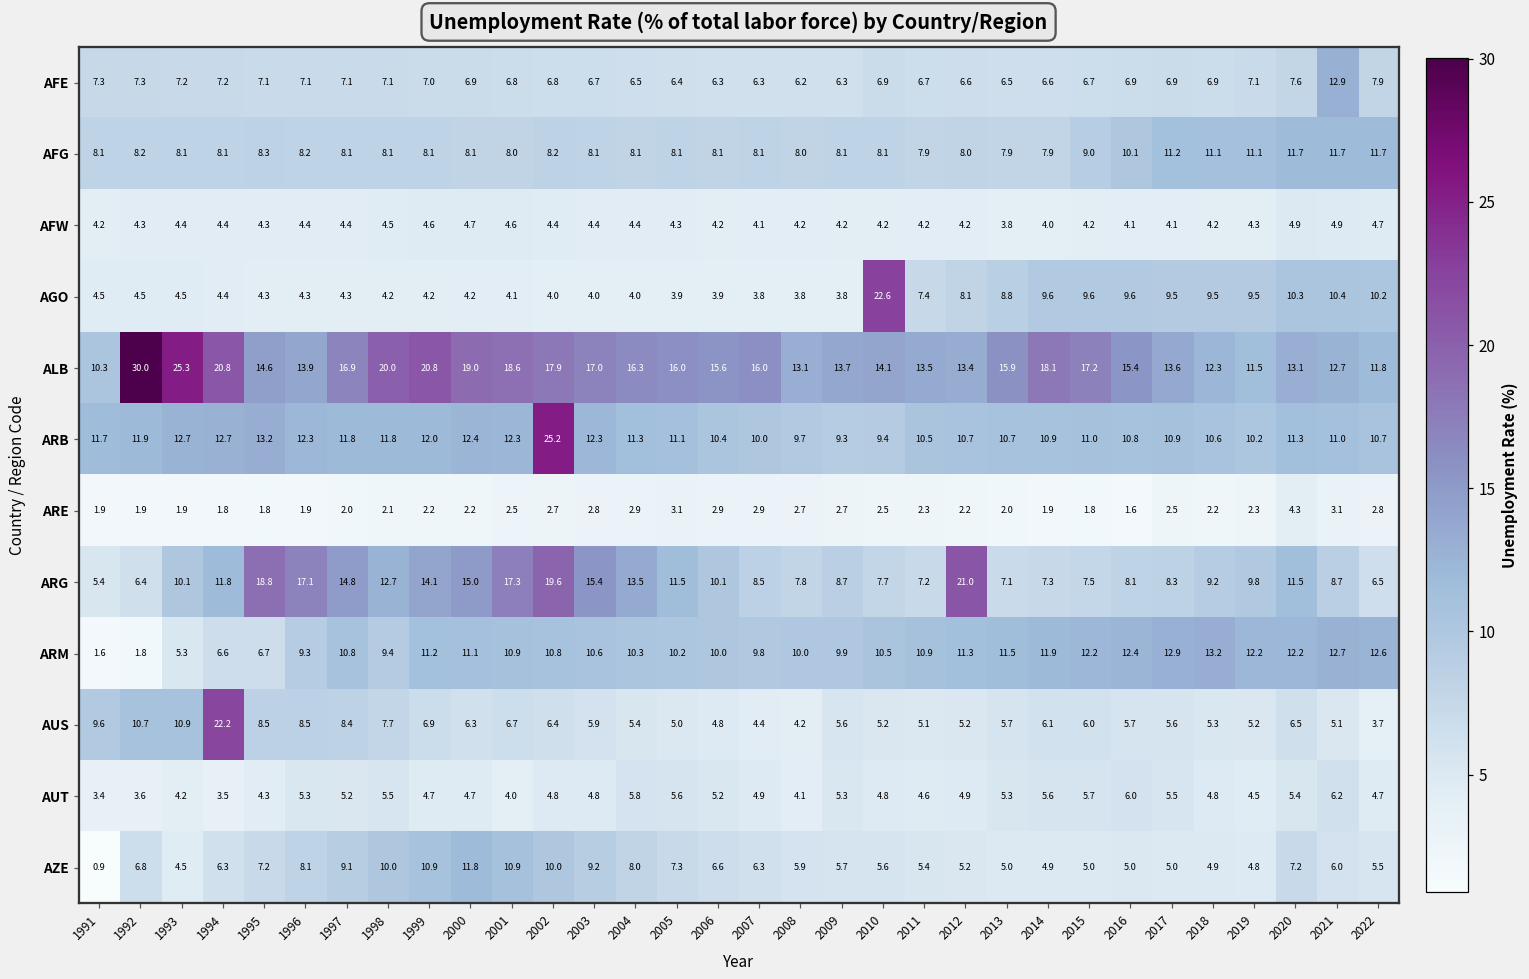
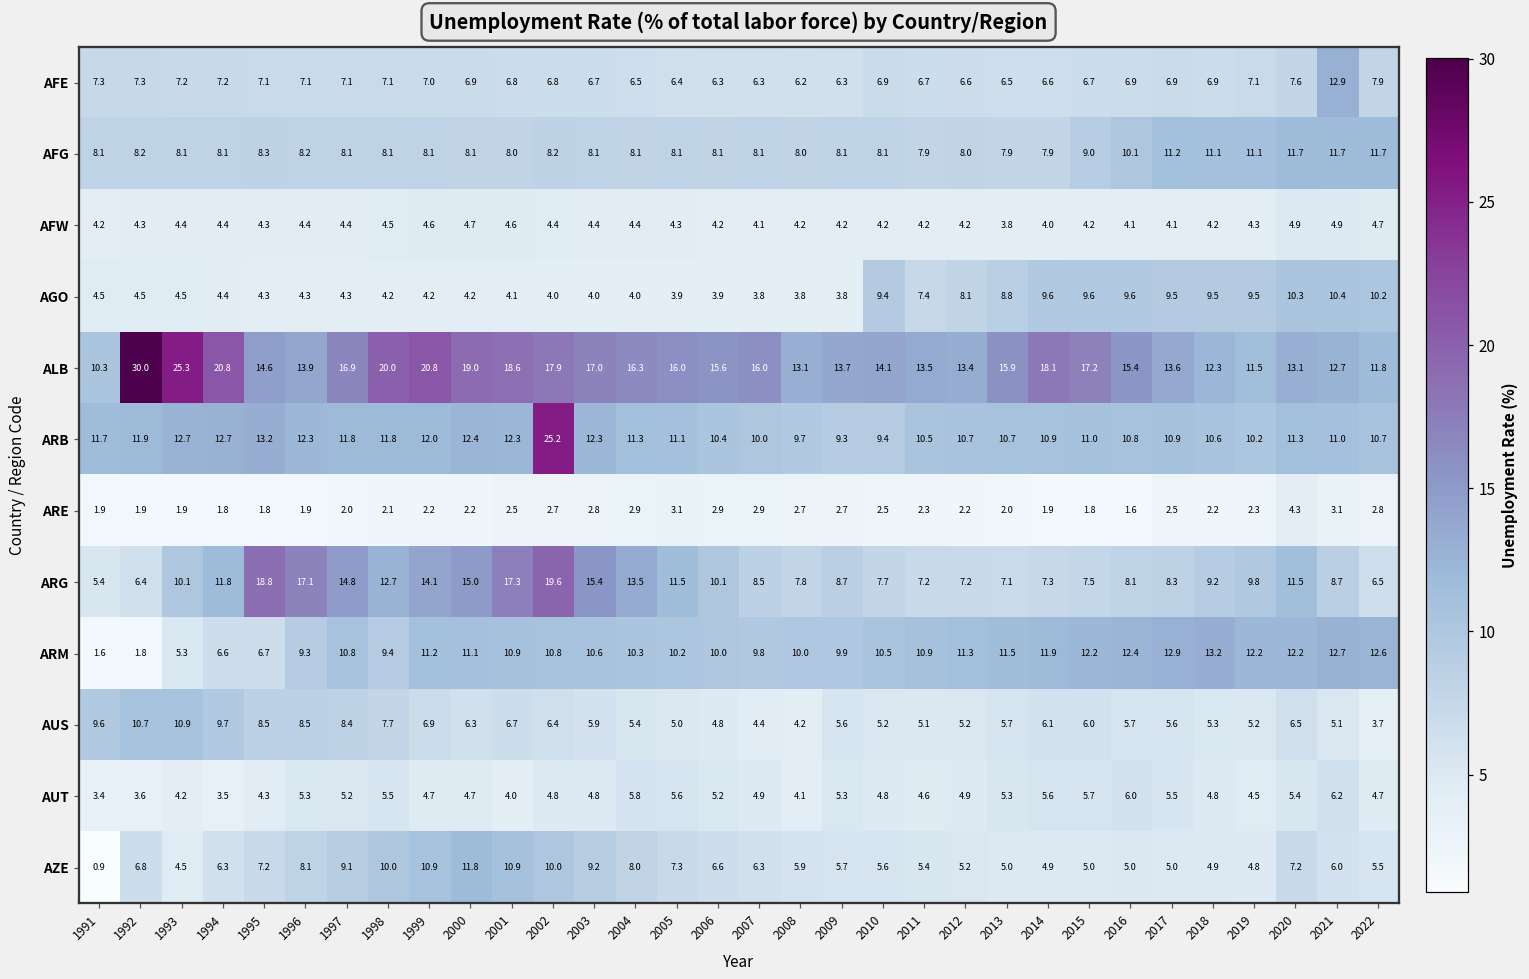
AGO, 2010: 22.6 -> 9.4
ARG, 2012: 21.0 -> 7.2
AUS, 1994: 22.2 -> 9.7
